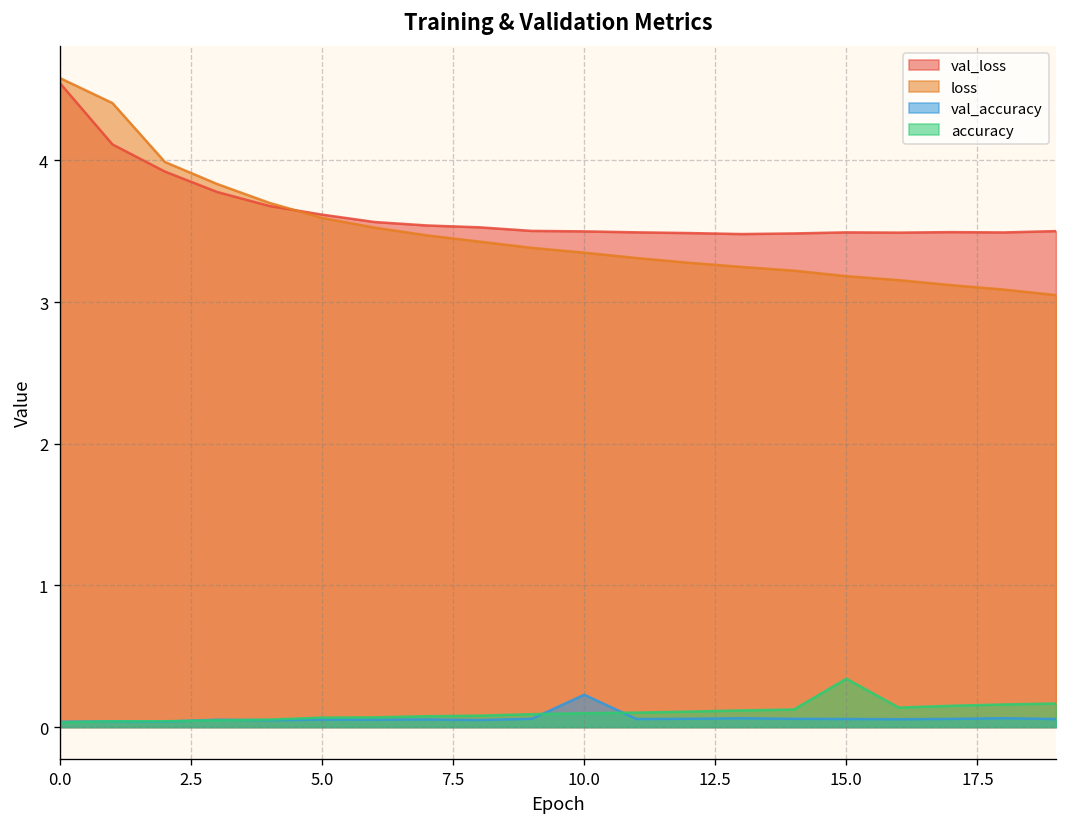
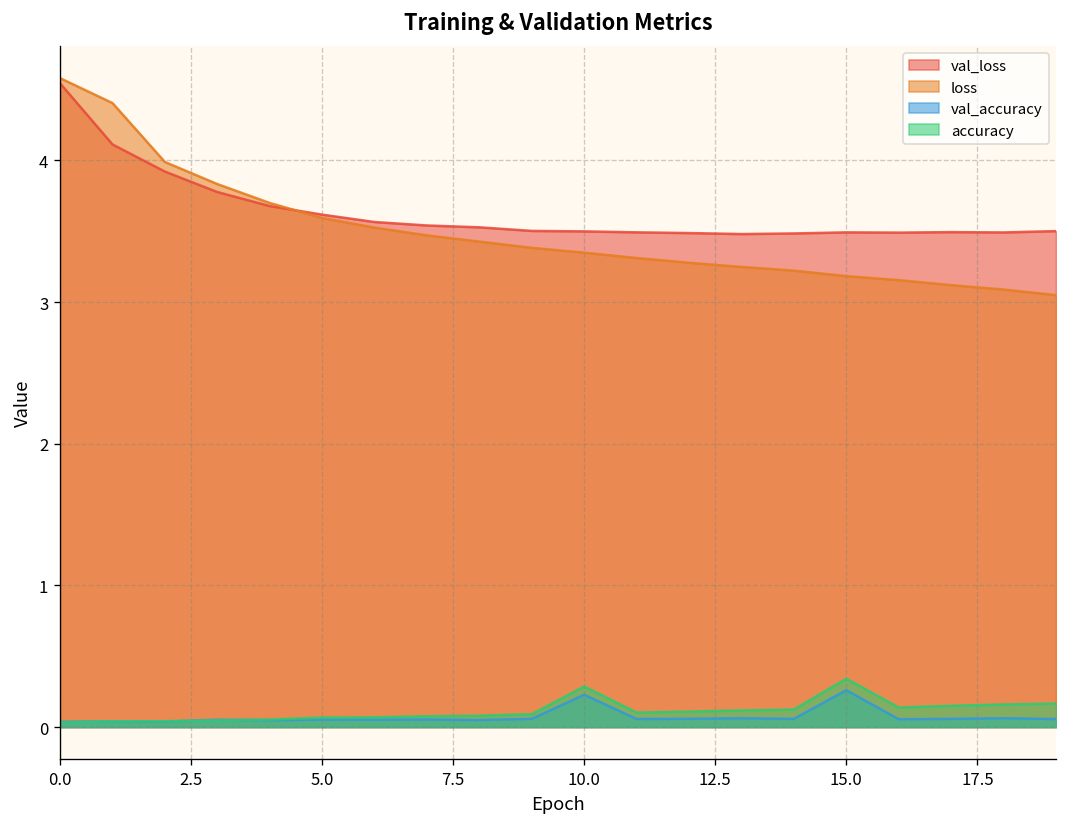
accuracy, 10.0: 0.10 -> 0.29
val_accuracy, 15.0: 0.06 -> 0.26
